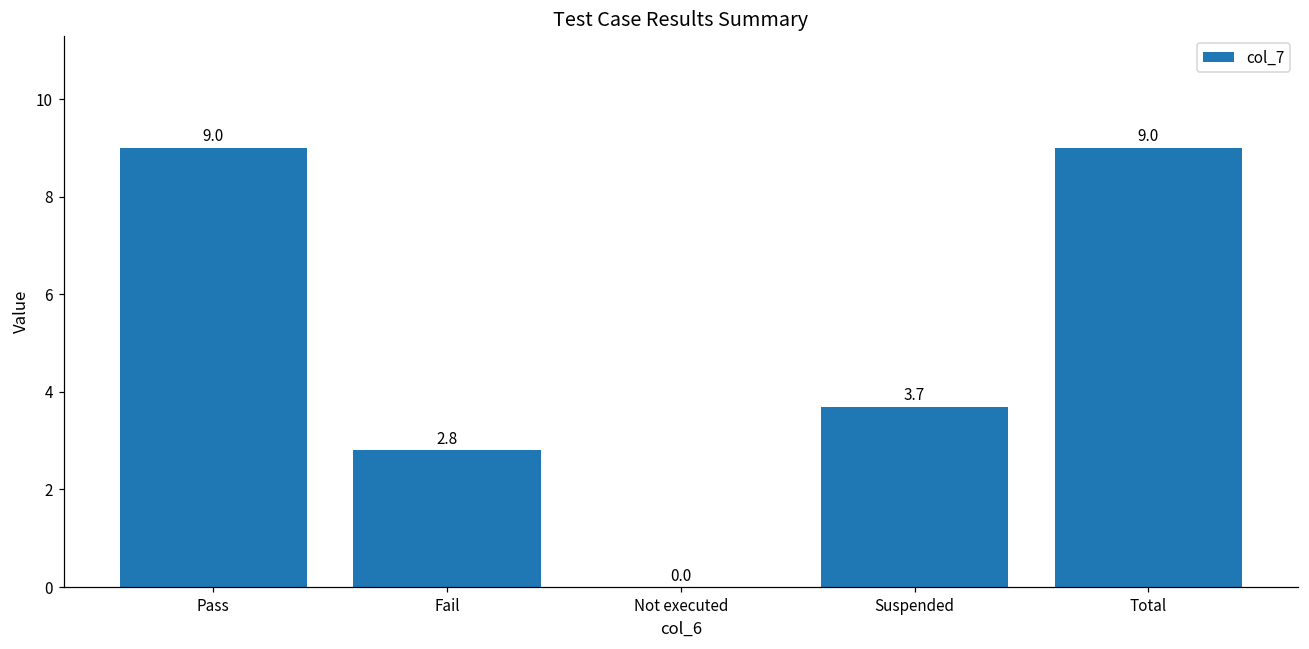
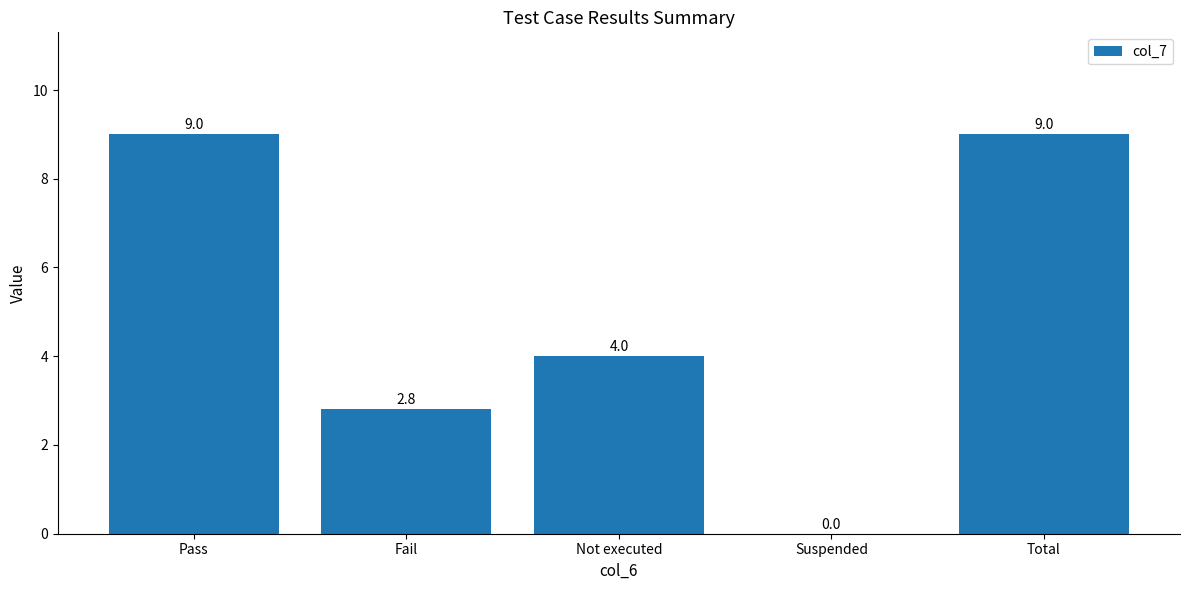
Not executed: 0.0 -> 4.0
Suspended: 3.7 -> 0.0
